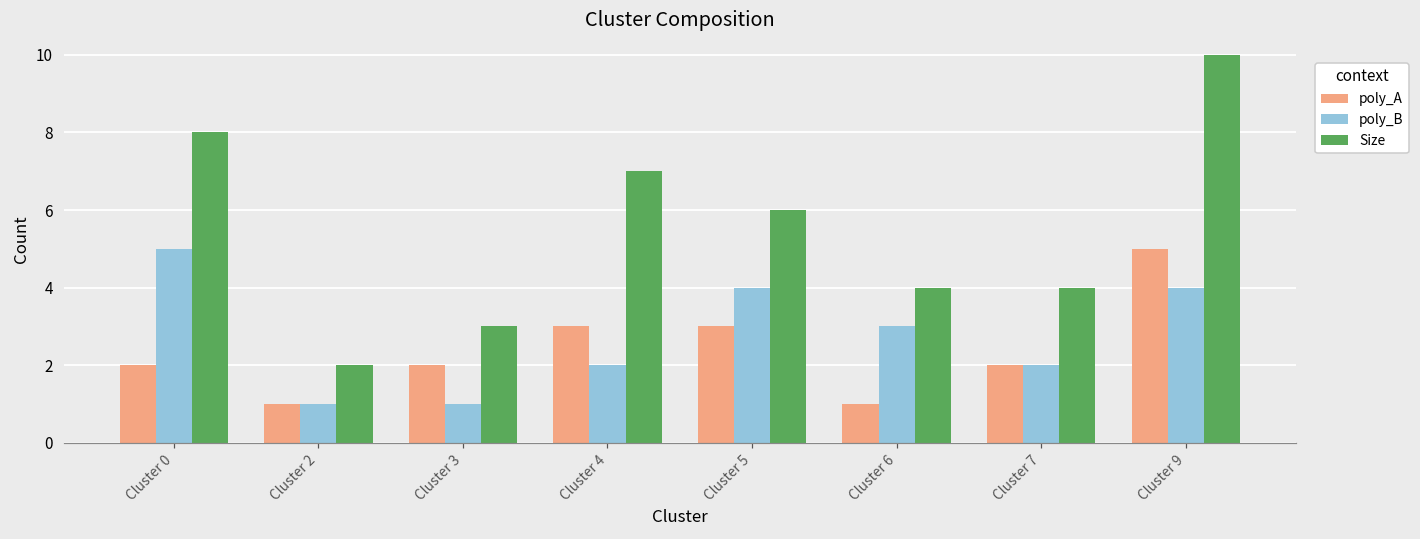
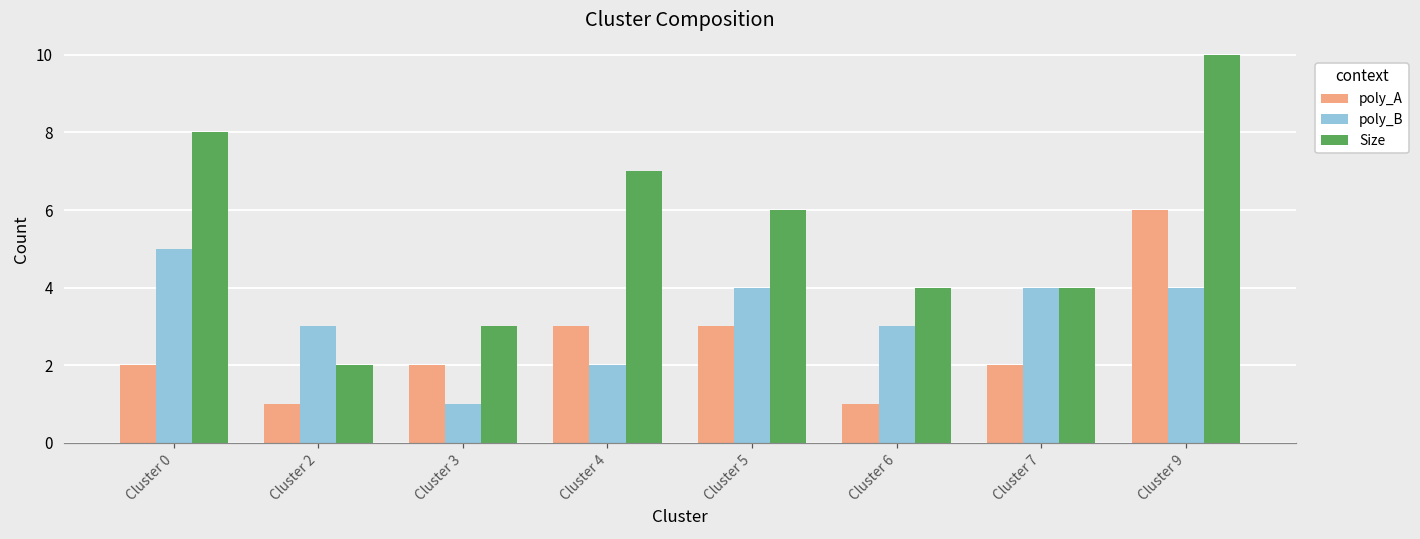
poly_B, Cluster 2: 1 -> 3
poly_B, Cluster 7: 2 -> 4
poly_A, Cluster 9: 5 -> 6
